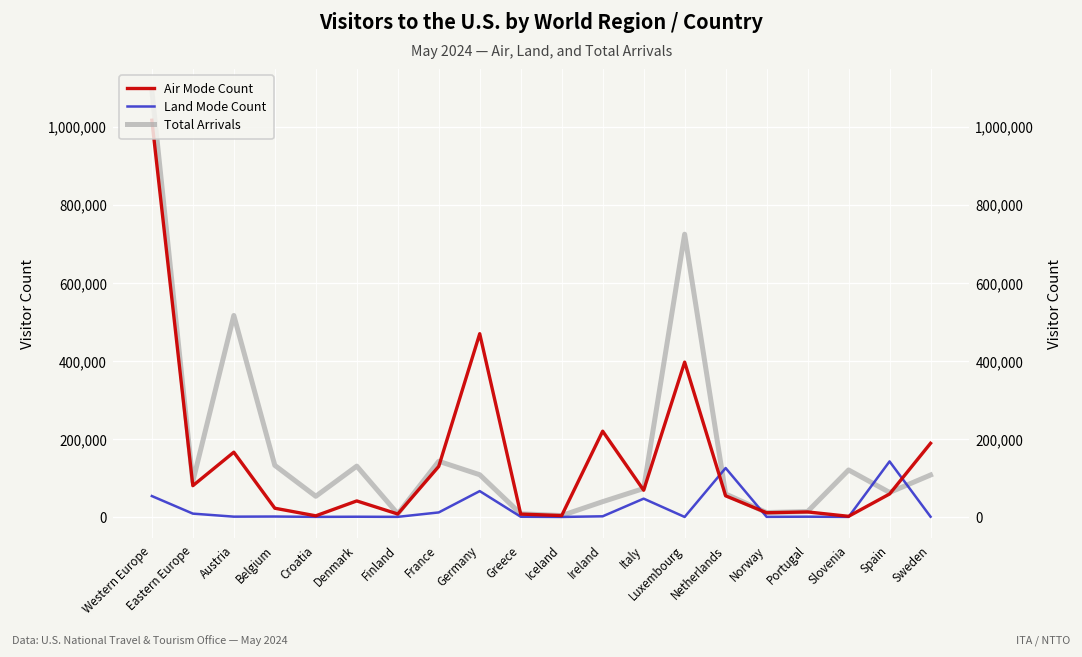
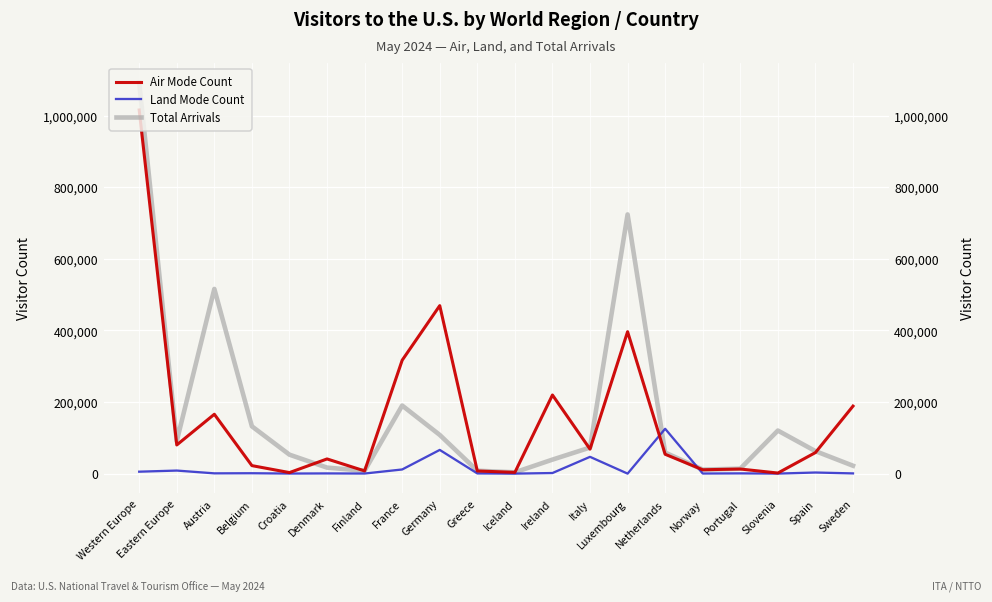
Land Mode Count, Western Europe: 50,000 -> 10,000
Total Arrivals, Denmark: 130,000 -> 20,000
Air Mode Count, France: 130,000 -> 320,000
Total Arrivals, France: 140,000 -> 190,000
Land Mode Count, Spain: 140,000 -> 0
Total Arrivals, Sweden: 110,000 -> 20,000
